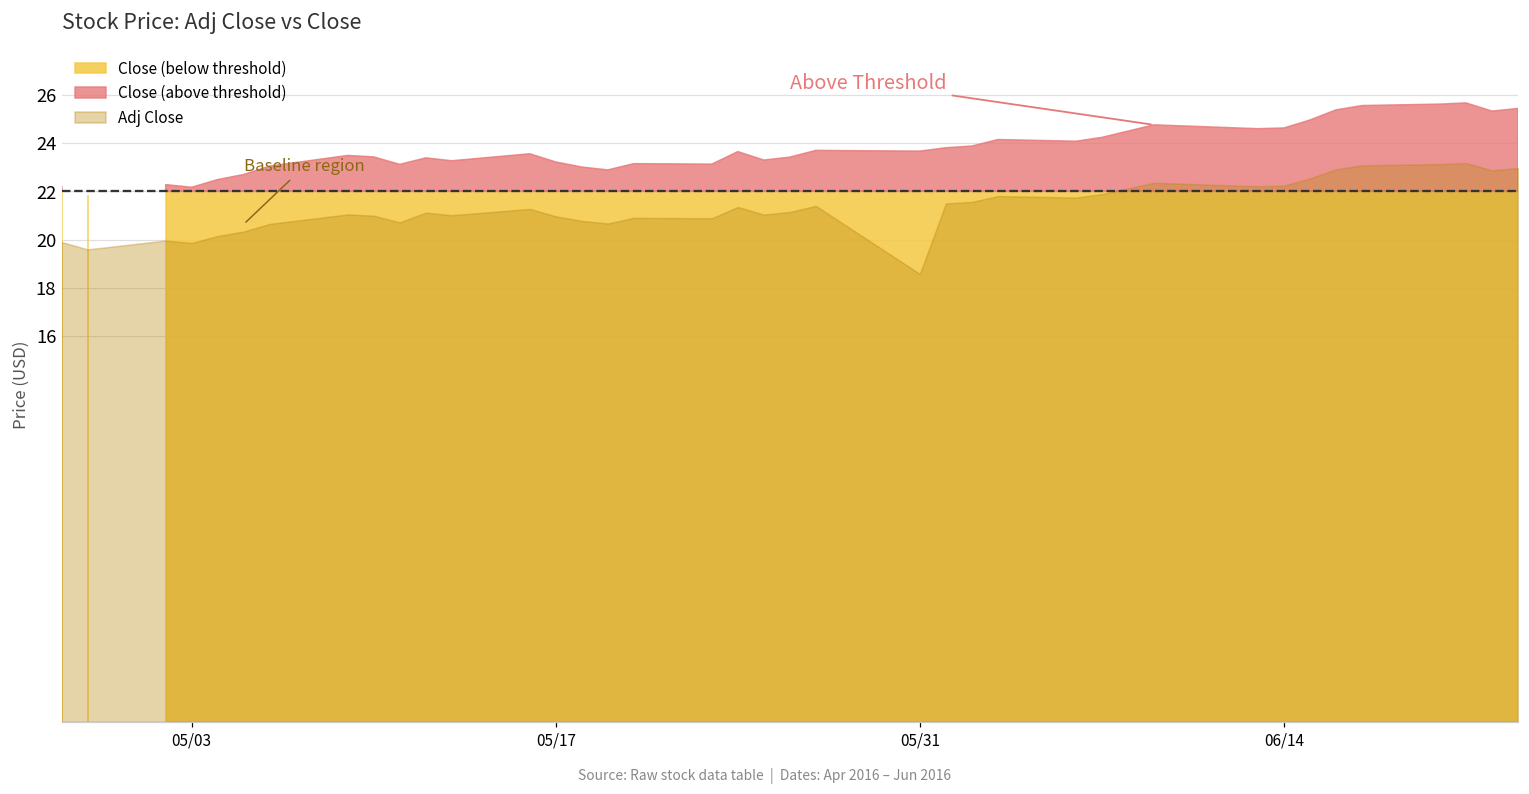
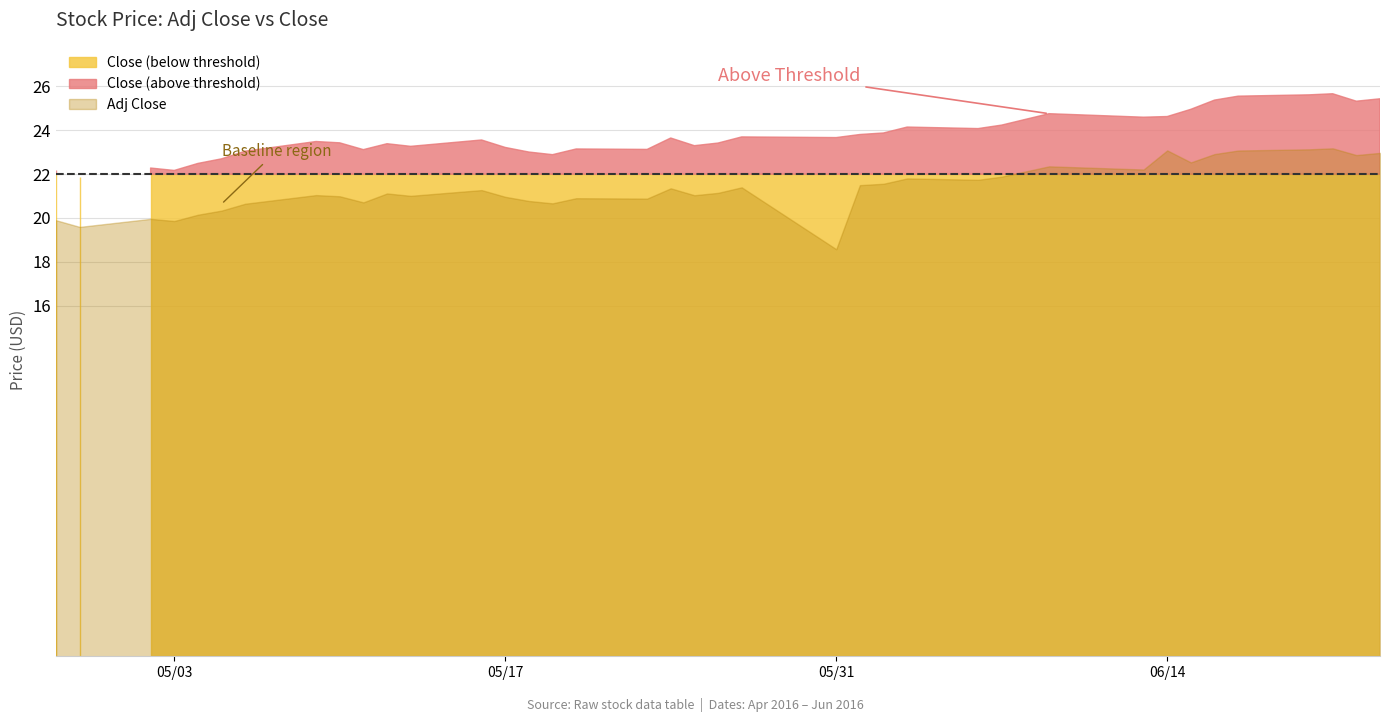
06/14: 22.2 -> 23.1
